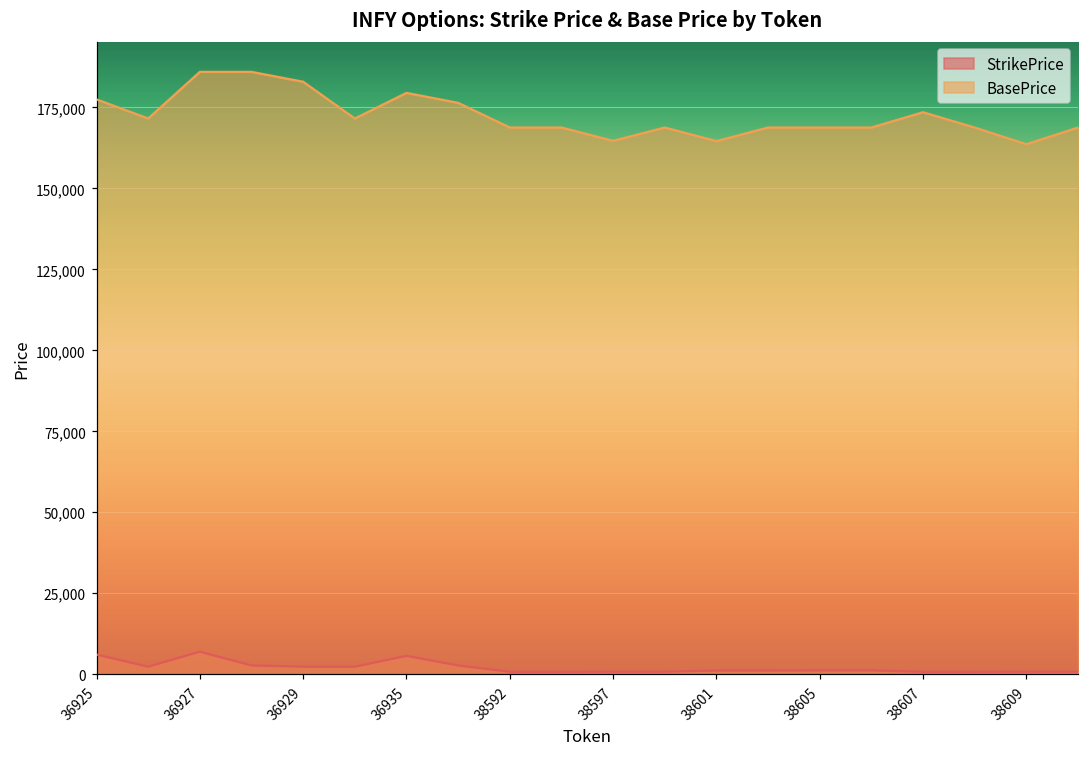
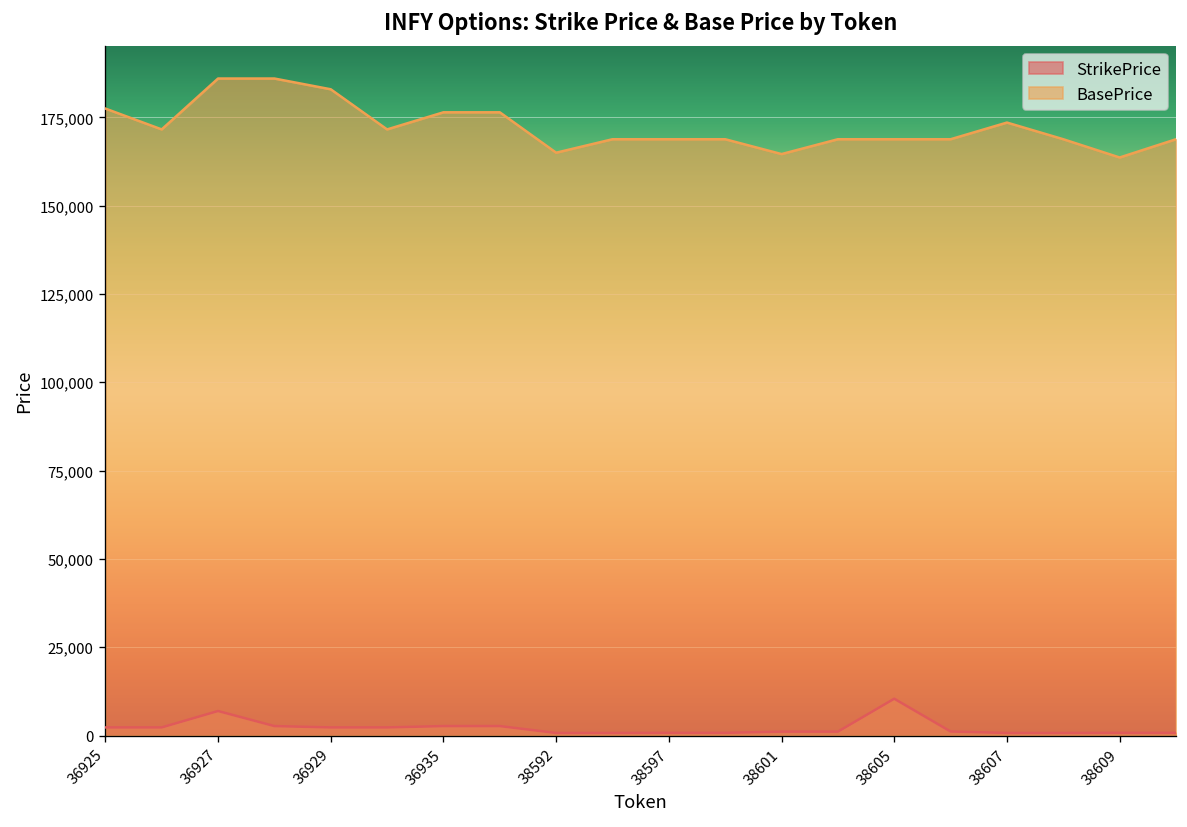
StrikePrice, 36925: 6,000 -> 2,000
StrikePrice, 36935: 6,000 -> 3,000
BasePrice, 36935: 180,000 -> 176,000
BasePrice, 38592: 169,000 -> 165,000
BasePrice, 38597: 165,000 -> 169,000
StrikePrice, 38605: 1,000 -> 10,000
